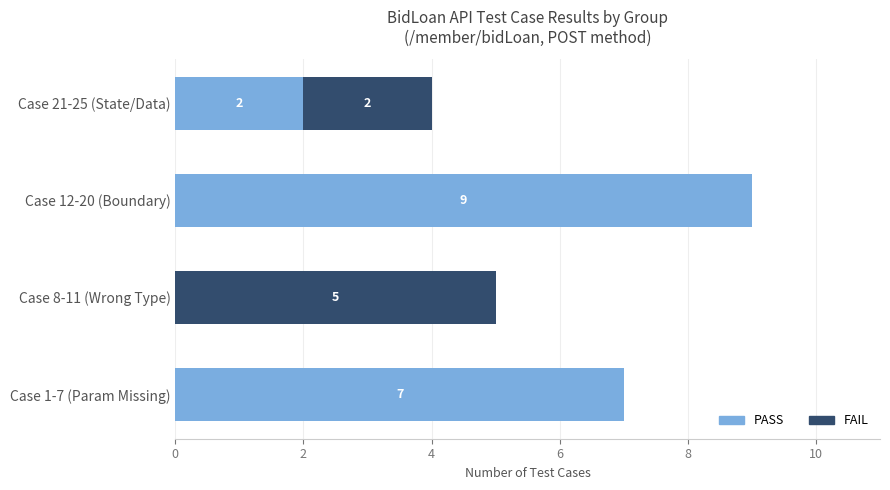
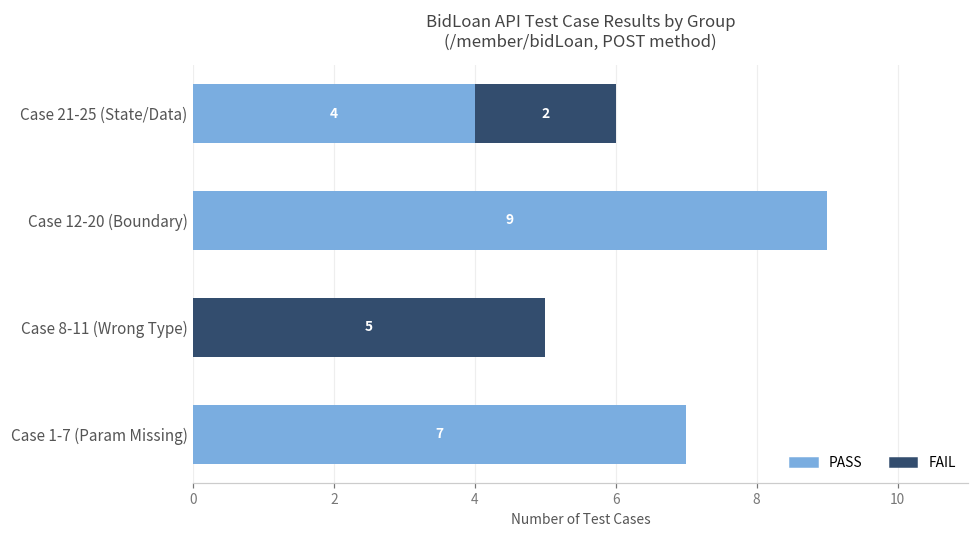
PASS, Case 21-25 (State/Data): 2 -> 4
